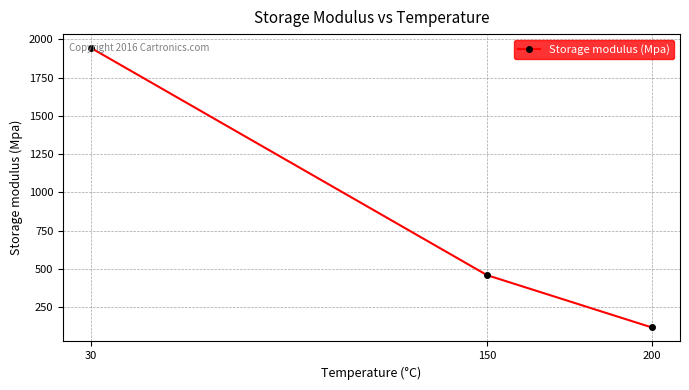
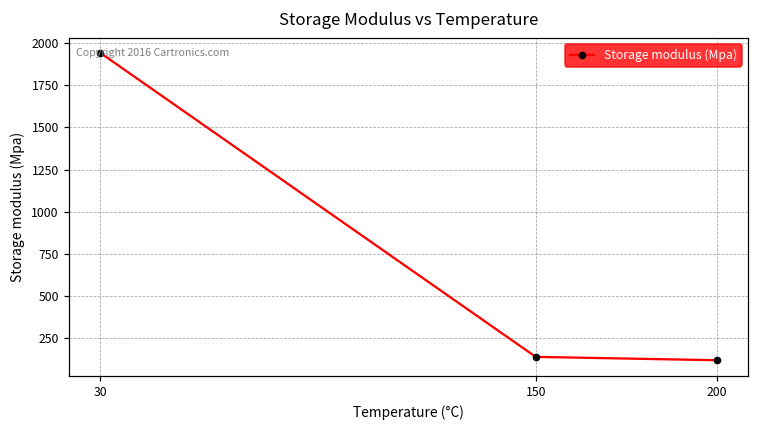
150: 460 -> 140
